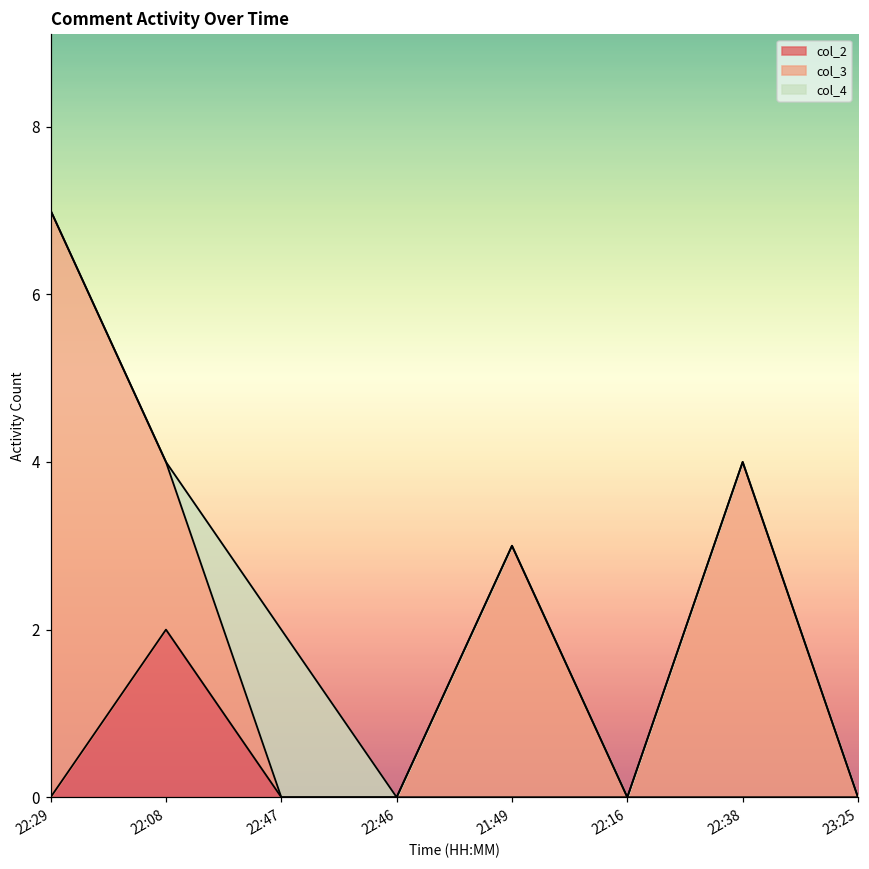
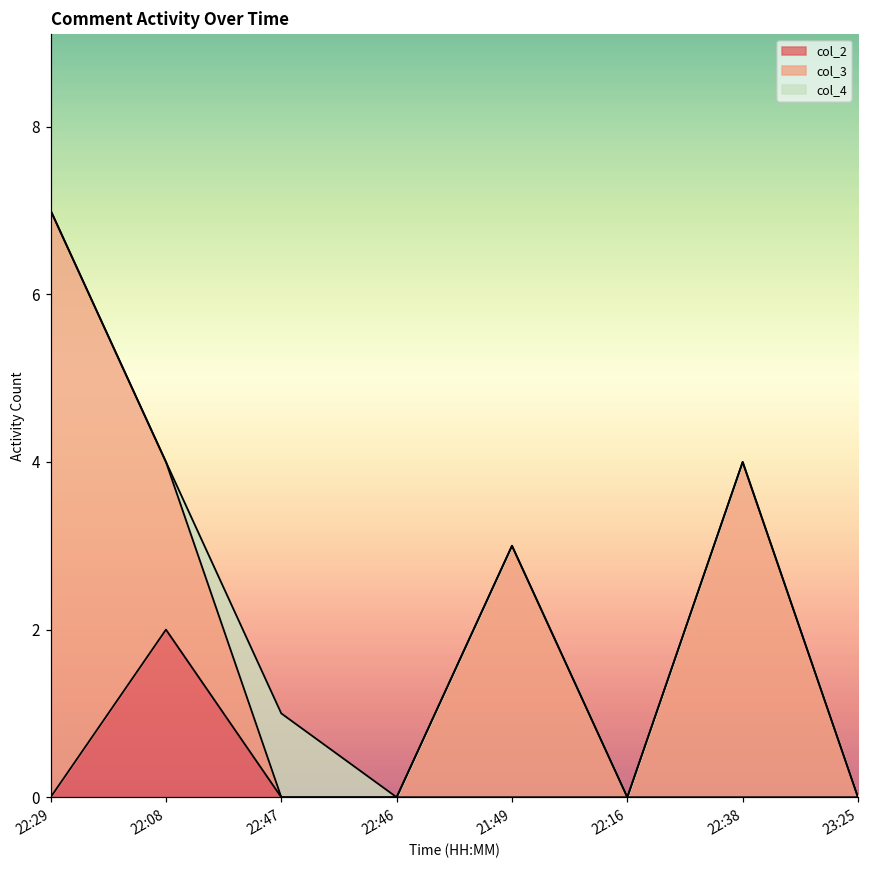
col_4, 22:47: 2 -> 1
